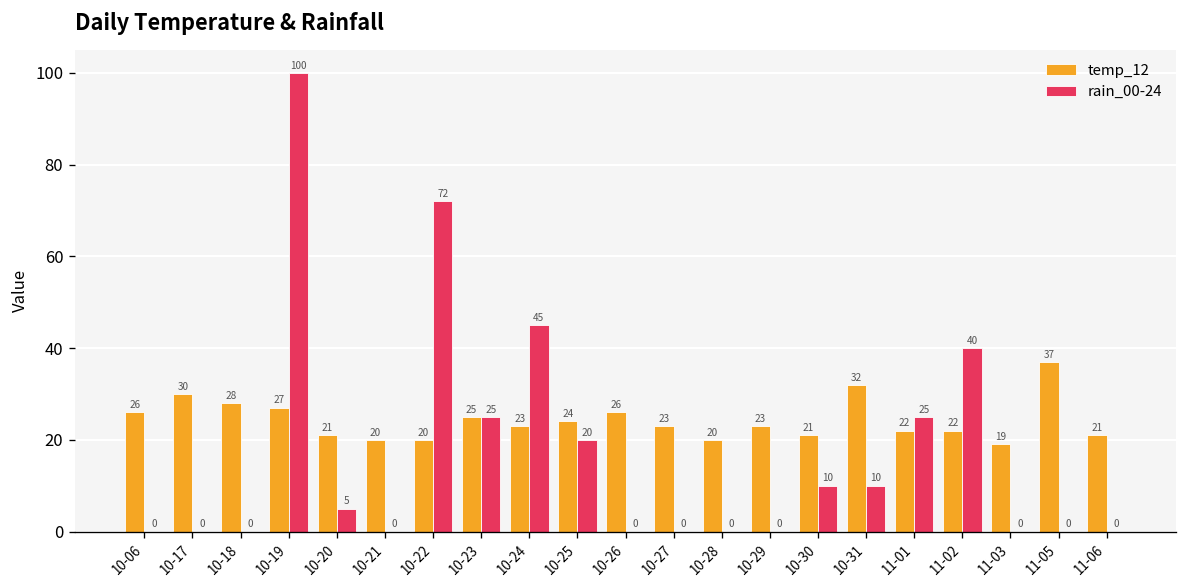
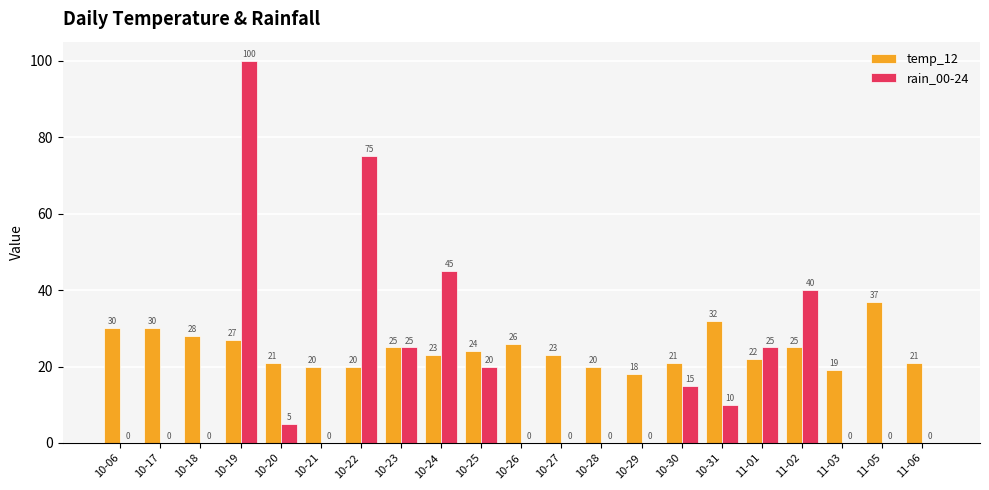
temp_12, 10-06: 26 -> 30
rain_00-24, 10-22: 72 -> 75
temp_12, 10-29: 23 -> 18
rain_00-24, 10-30: 10 -> 15
temp_12, 11-02: 22 -> 25
